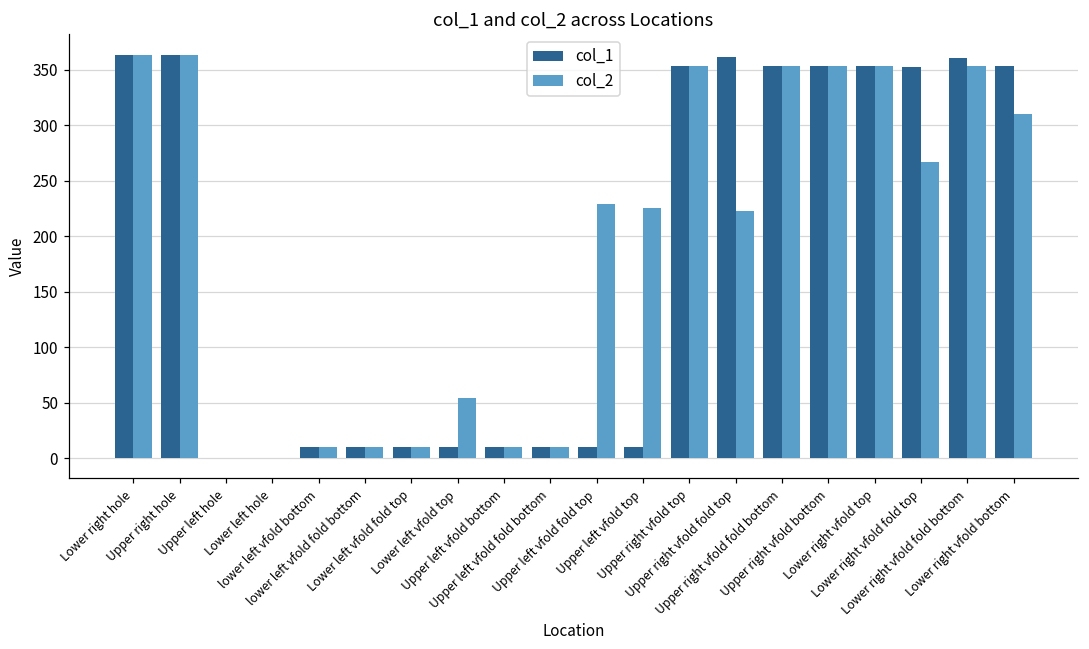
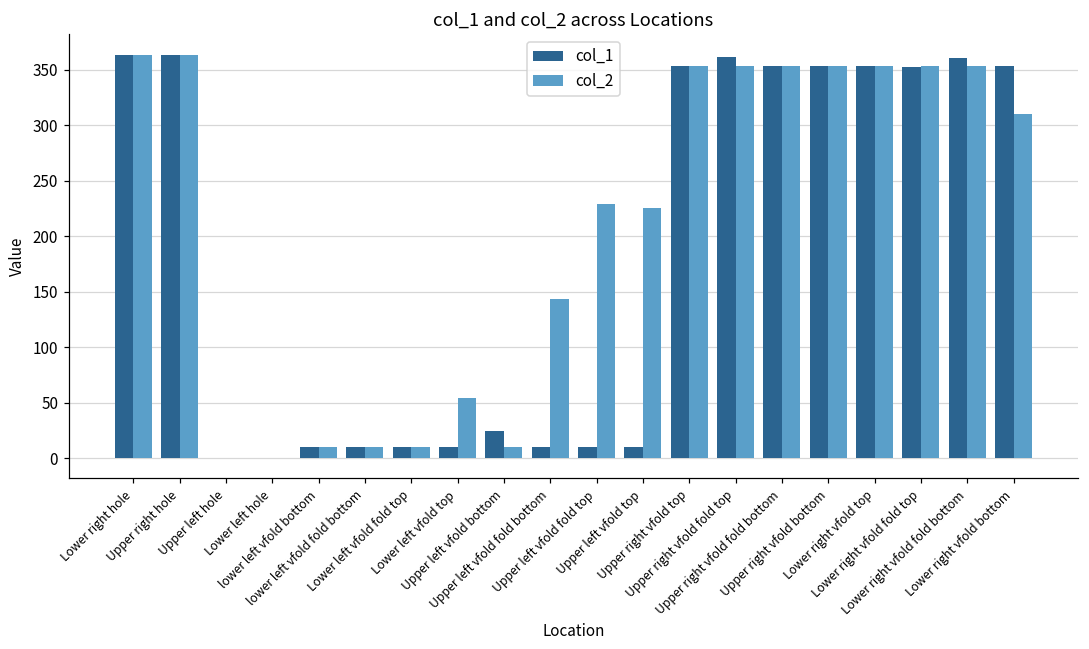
col_1, Upper left vfold bottom: 10 -> 25
col_2, Upper left vfold fold bottom: 10 -> 144
col_2, Upper right vfold fold top: 222 -> 353
col_2, Lower right vfold fold top: 267 -> 353
